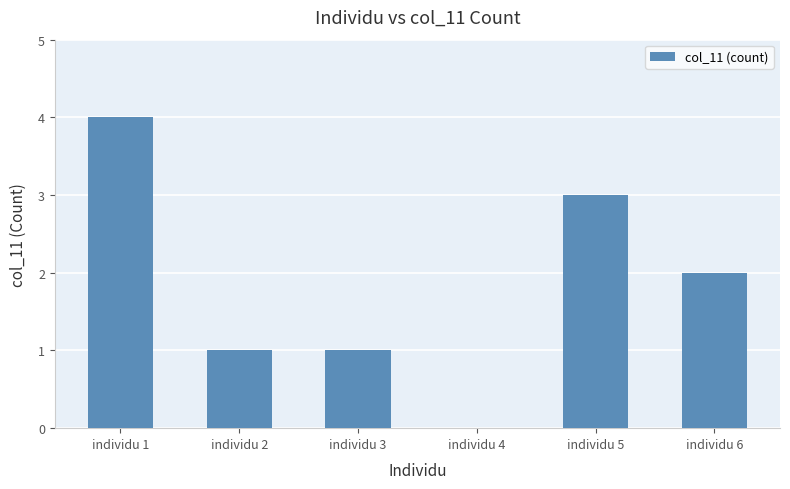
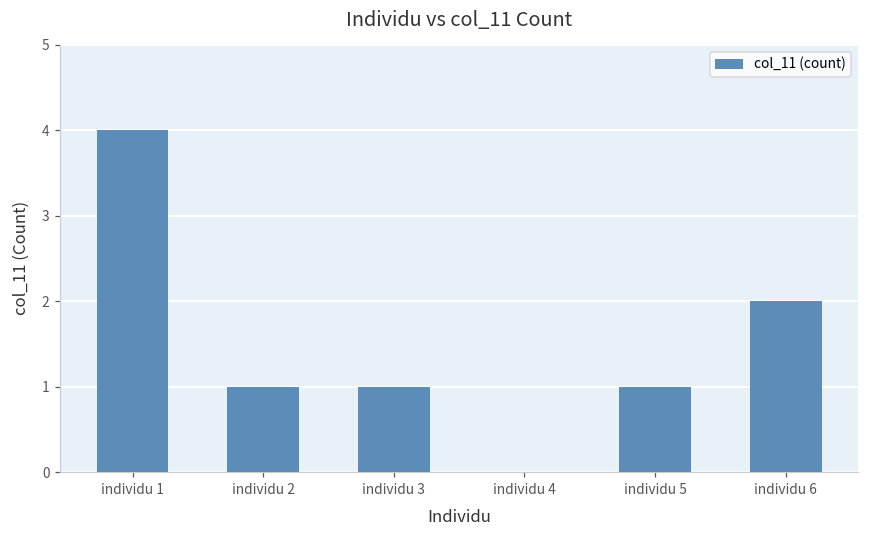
individu 5: 3 -> 1
